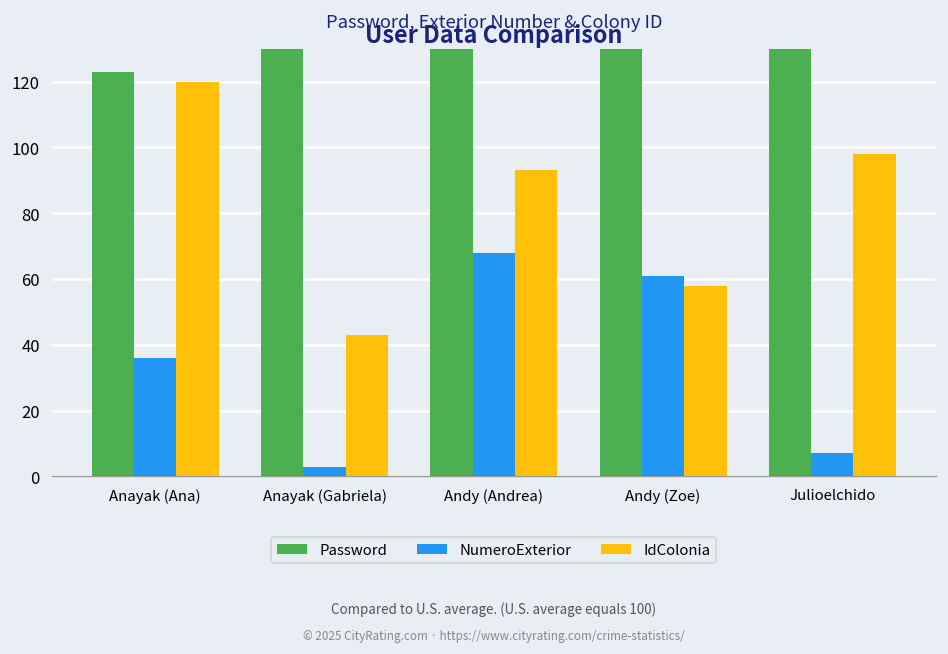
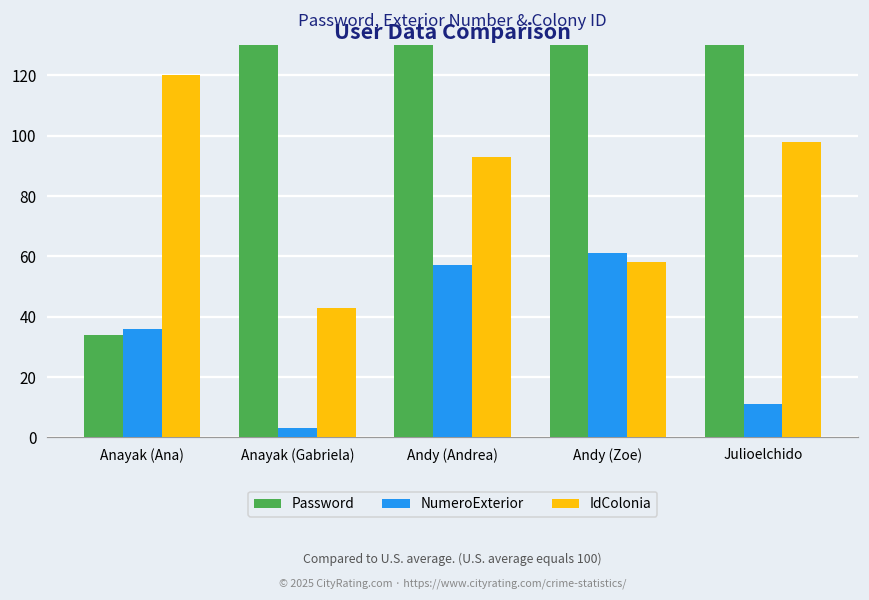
Password, Anayak (Ana): 123 -> 34
NumeroExterior, Andy (Andrea): 68 -> 57
NumeroExterior, Julioelchido: 7 -> 11
